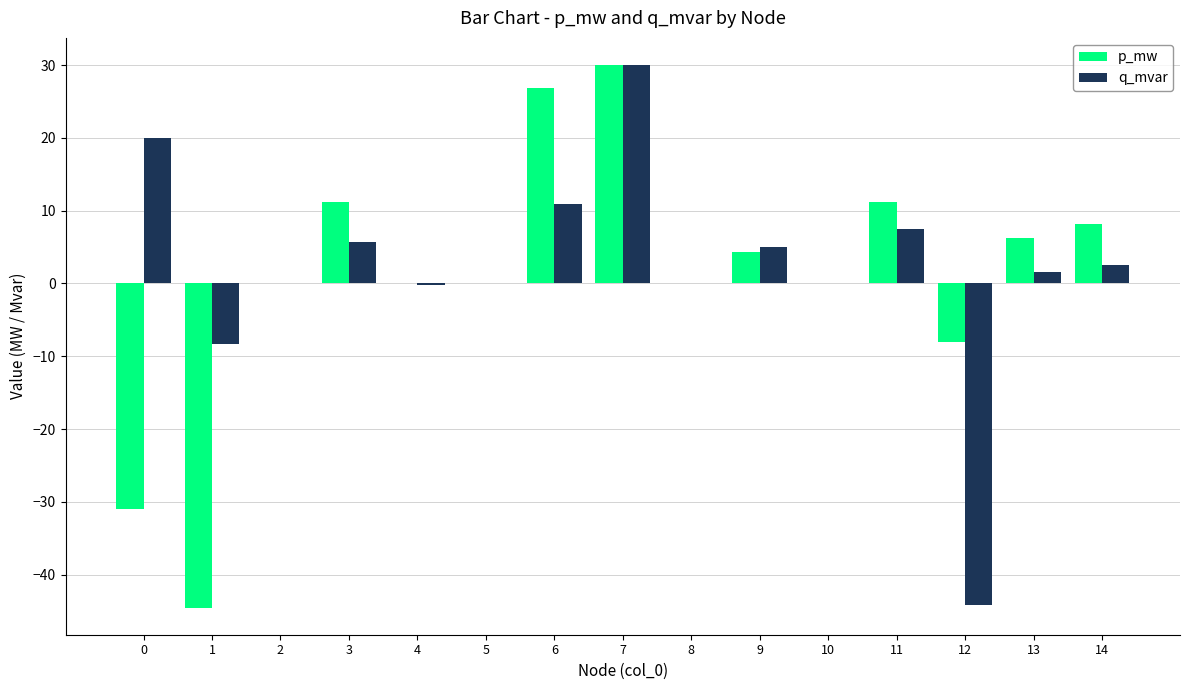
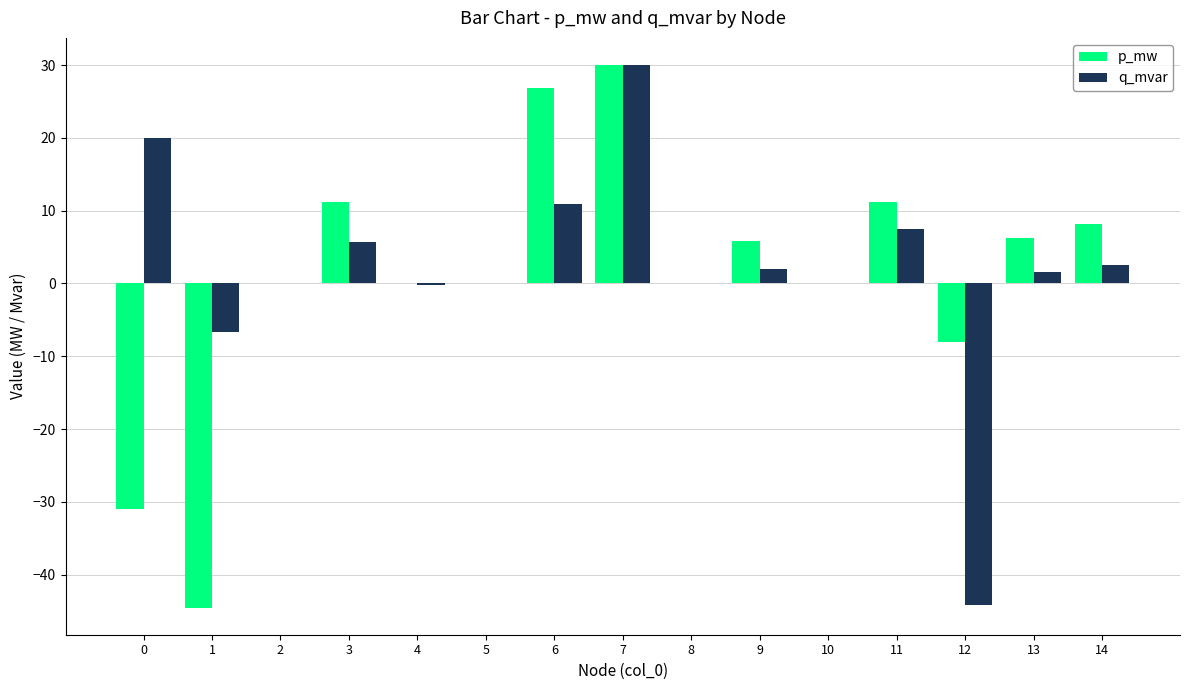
q_mvar, 1: -8 -> -7
p_mw, 9: 4 -> 6
q_mvar, 9: 5 -> 2
